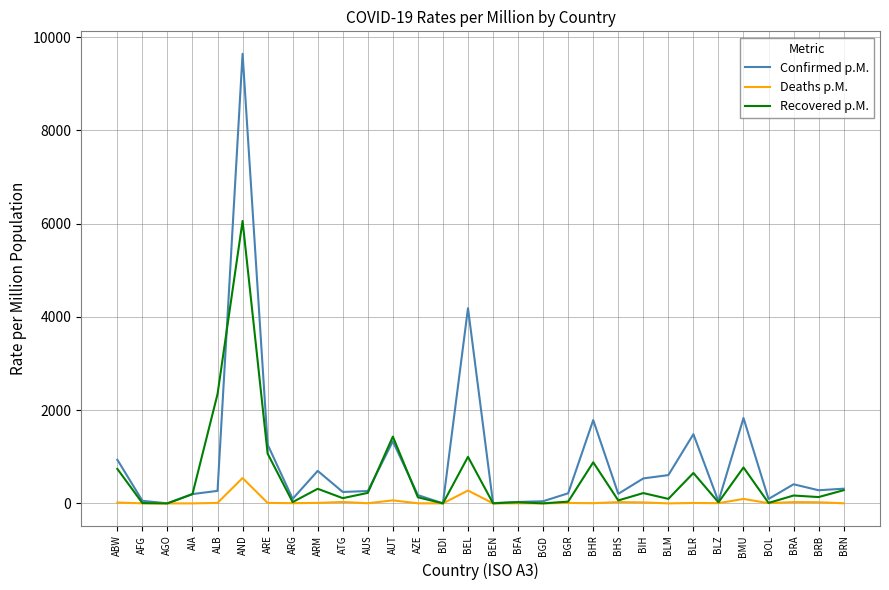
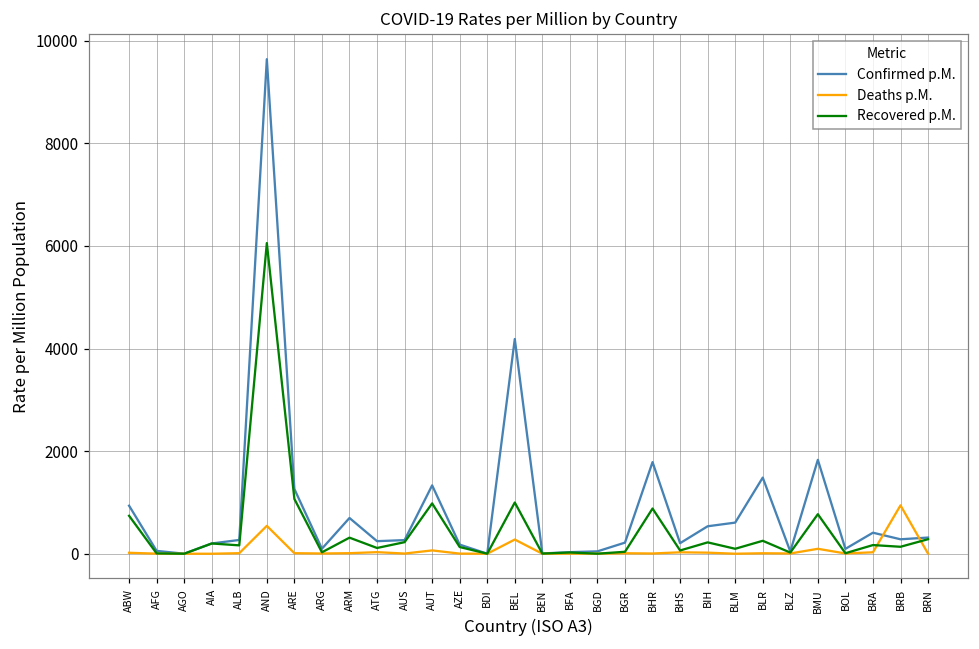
Recovered p.M., ALB: 2300 -> 200
Recovered p.M., AUT: 1400 -> 1000
Recovered p.M., BLR: 700 -> 300
Deaths p.M., BRB: 0 -> 900
